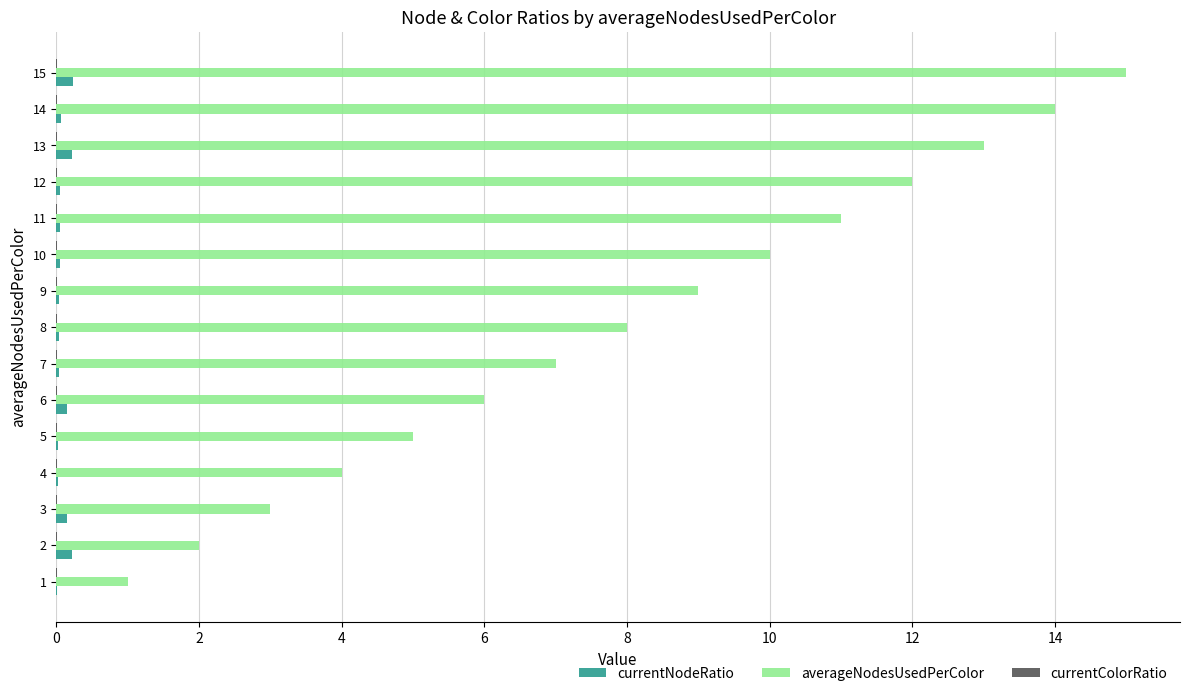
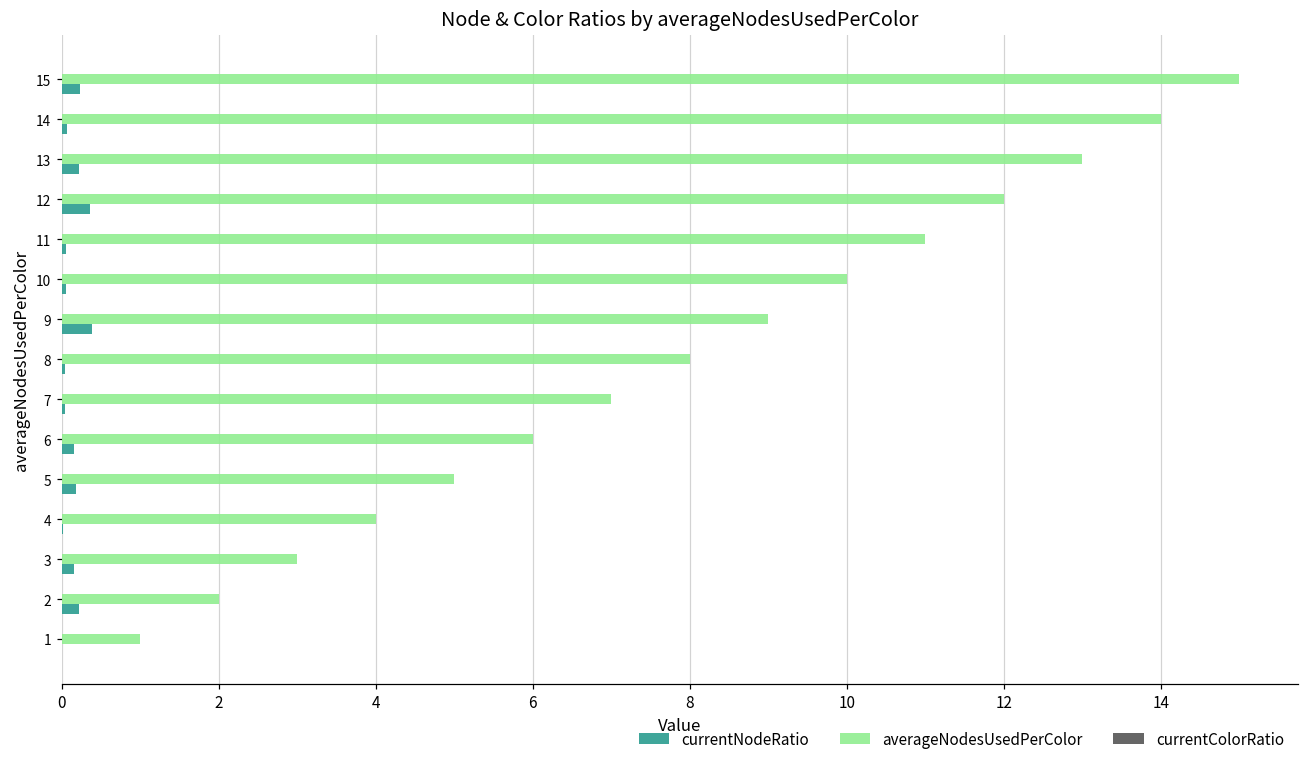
currentNodeRatio, 12: 0.1 -> 0.4
currentNodeRatio, 9: 0.0 -> 0.4
currentNodeRatio, 5: 0.0 -> 0.2
